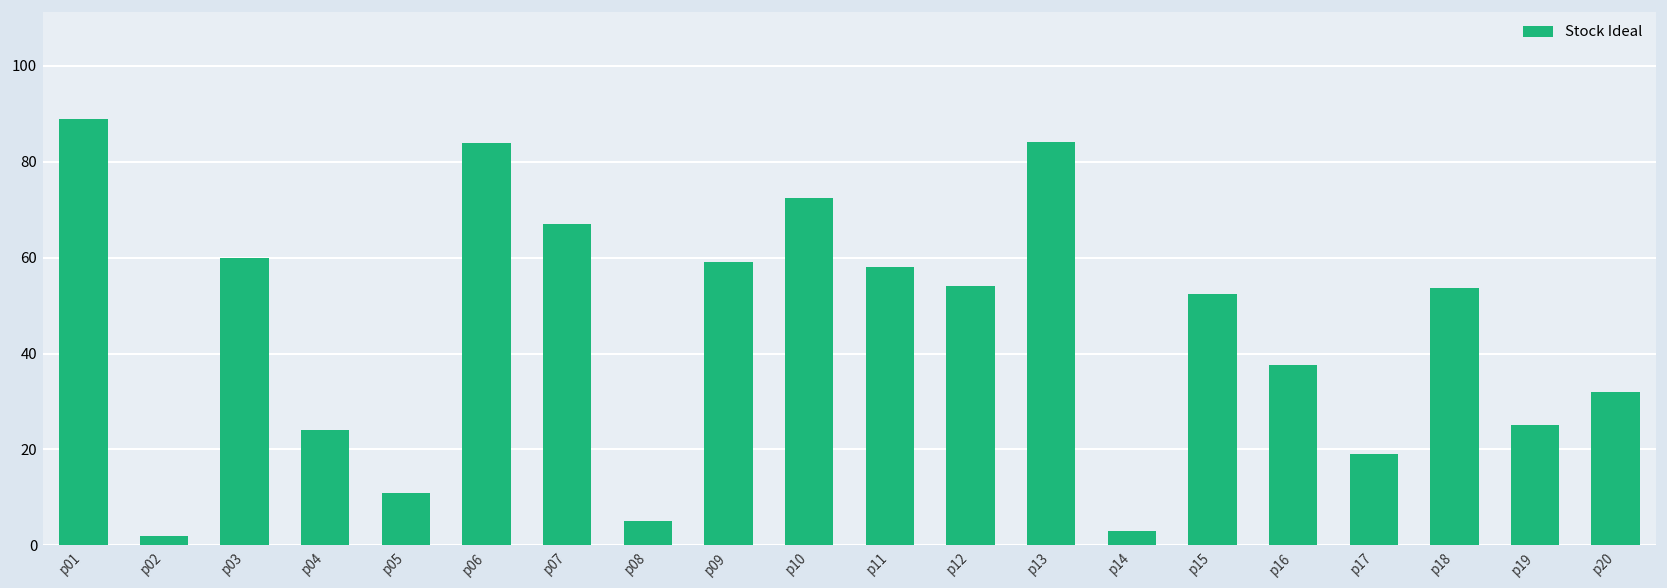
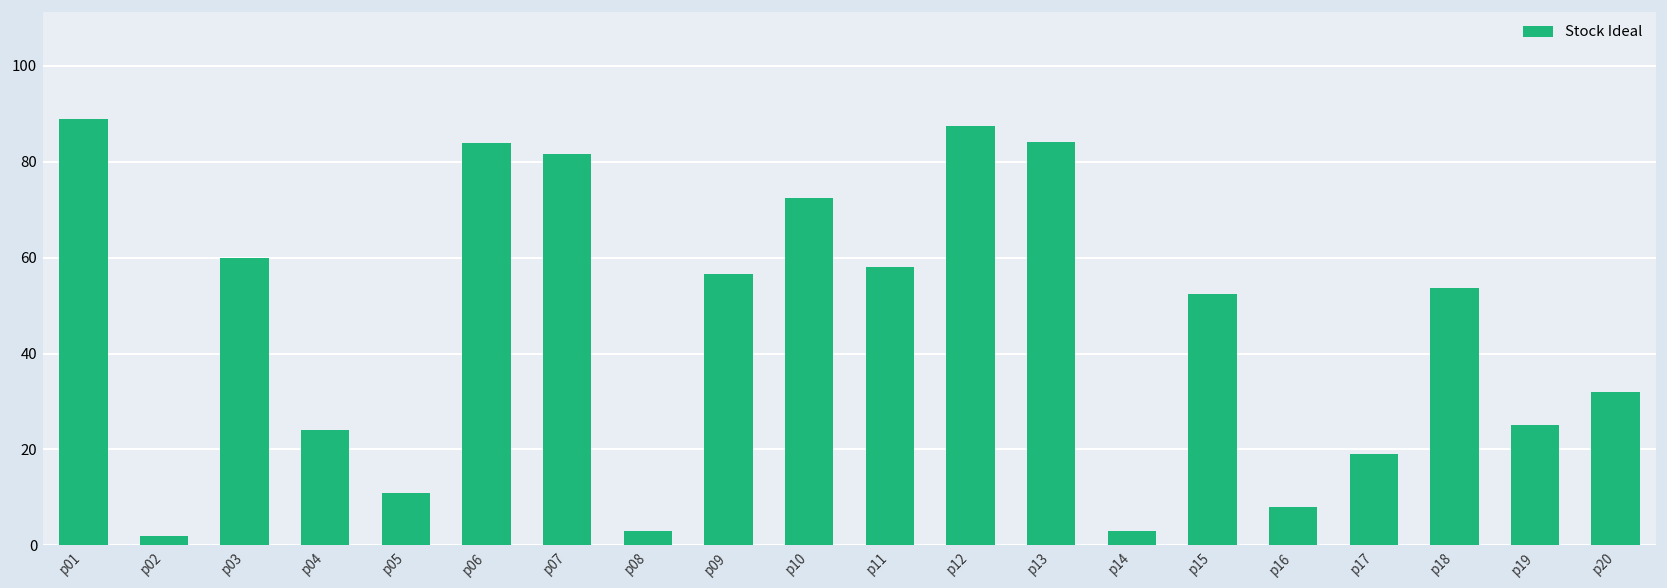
p07: 67 -> 82
p08: 5 -> 3
p09: 59 -> 57
p12: 54 -> 87
p16: 38 -> 8
